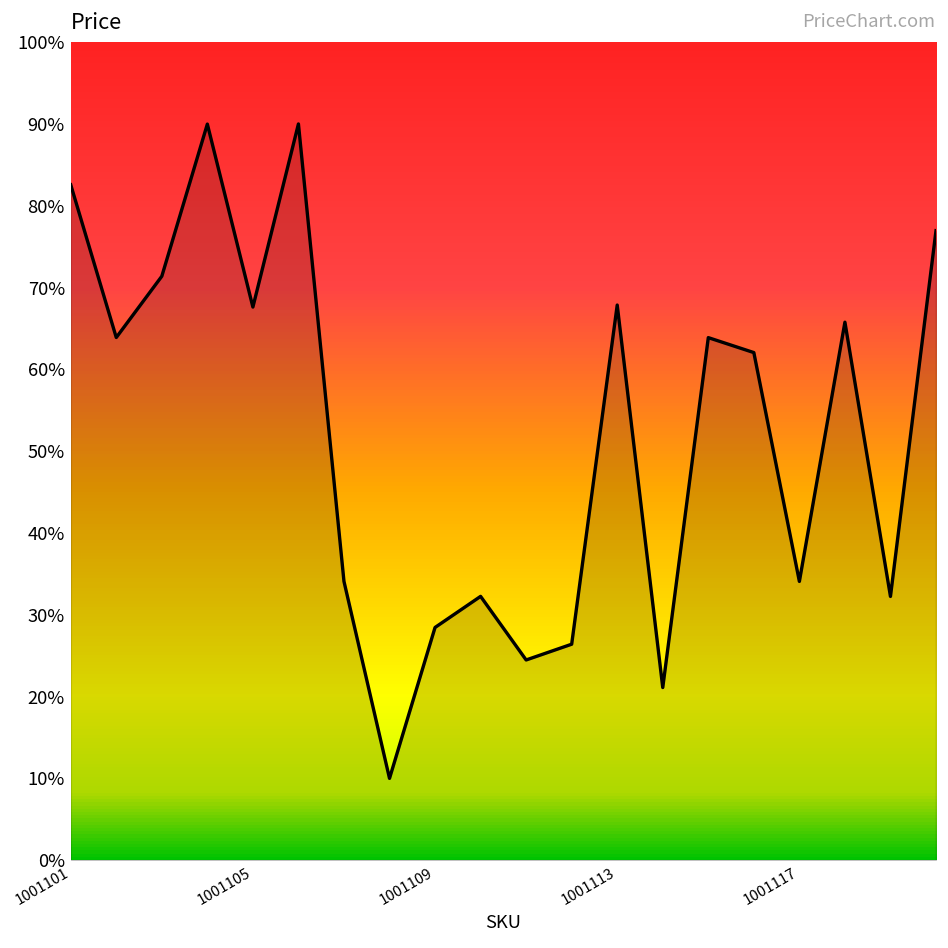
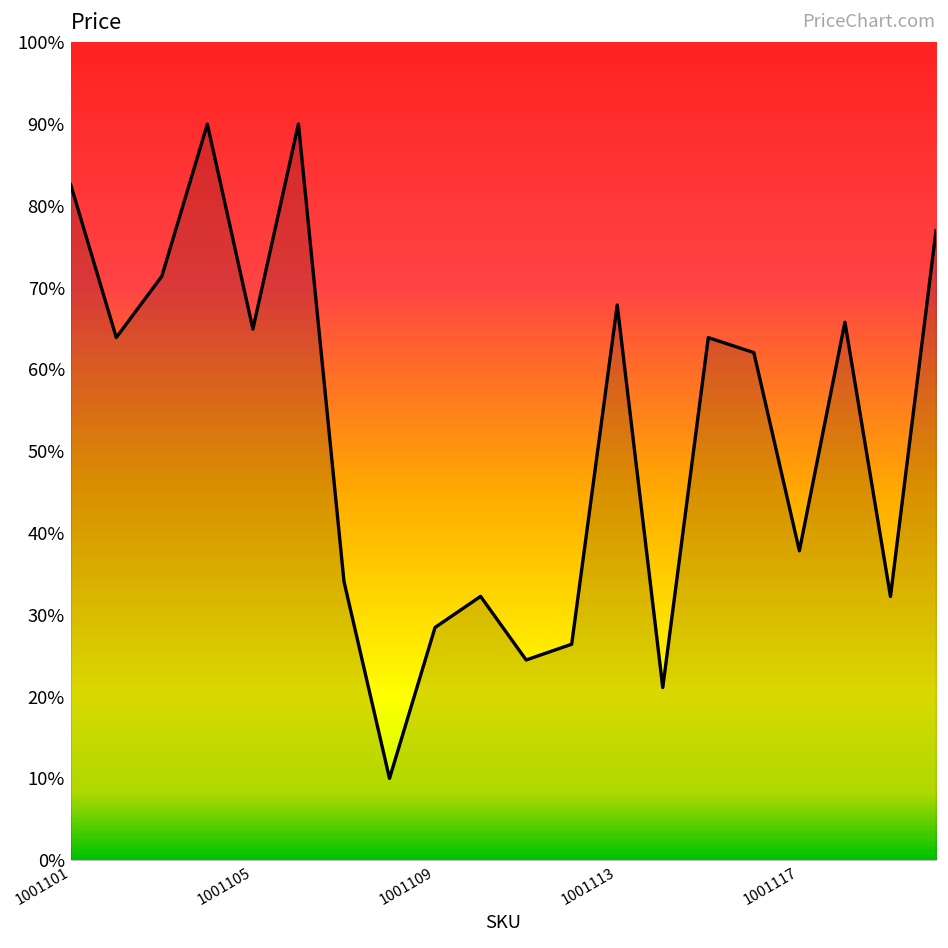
1001105: 68% -> 65%
1001117: 34% -> 38%
